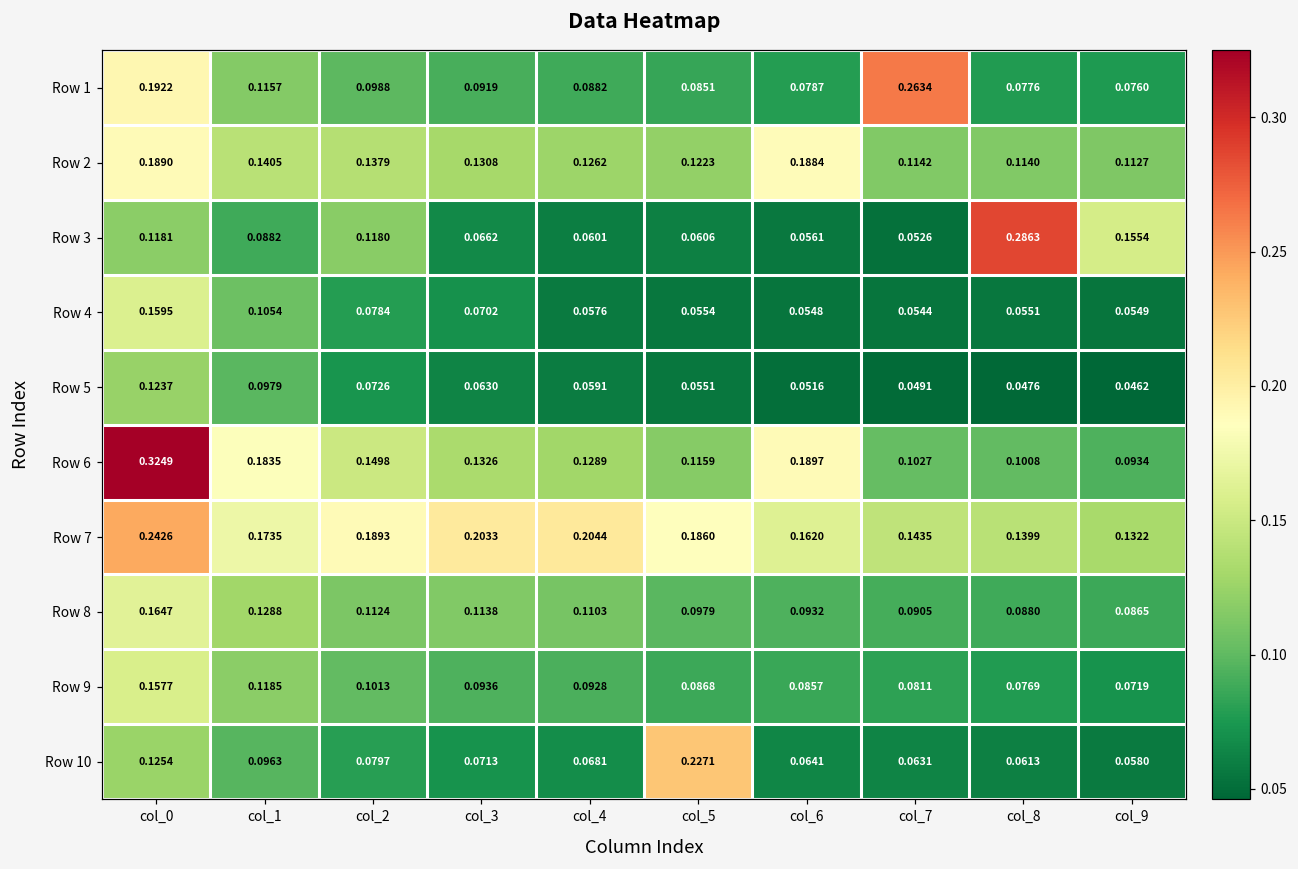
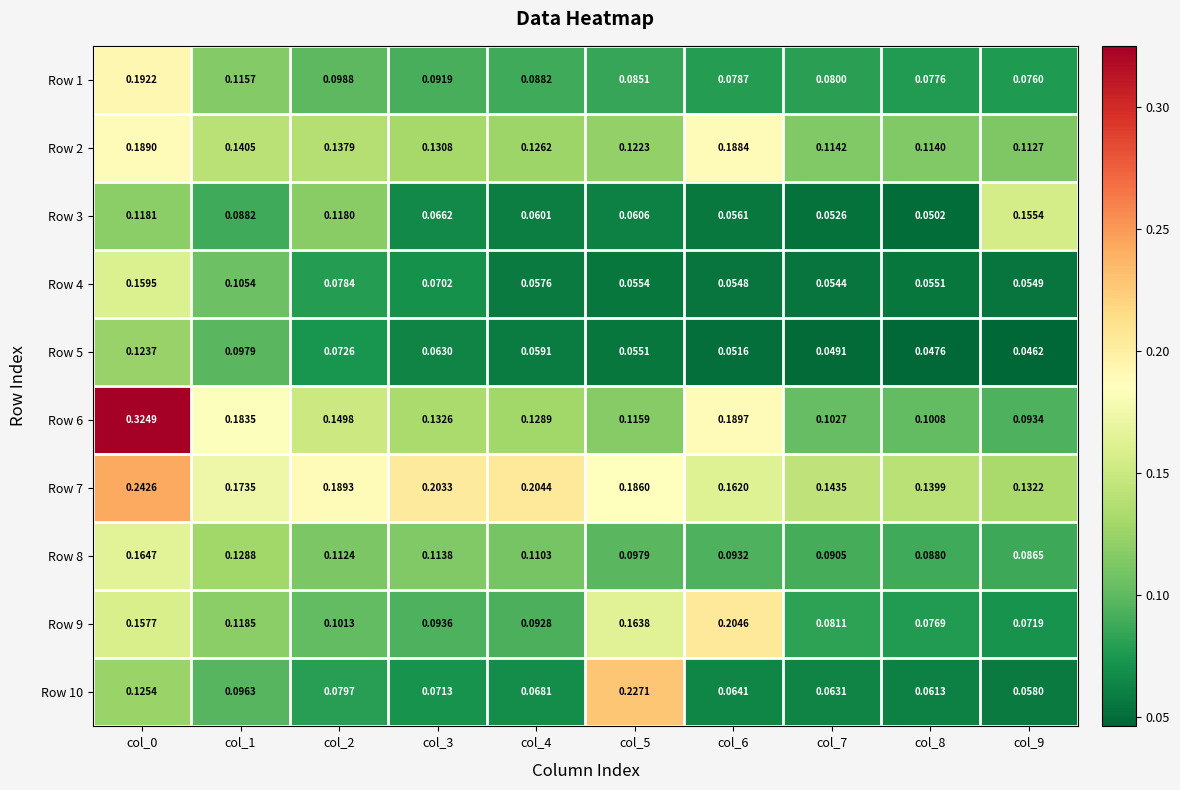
Row 1, col_7: 0.2634 -> 0.0800
Row 3, col_8: 0.2863 -> 0.0502
Row 9, col_5: 0.0868 -> 0.1638
Row 9, col_6: 0.0857 -> 0.2046
